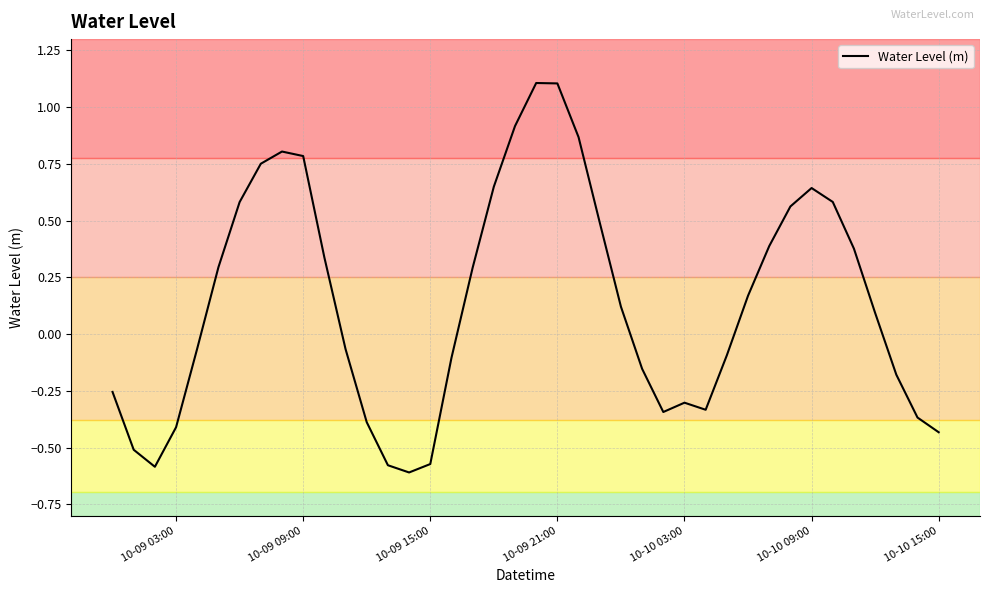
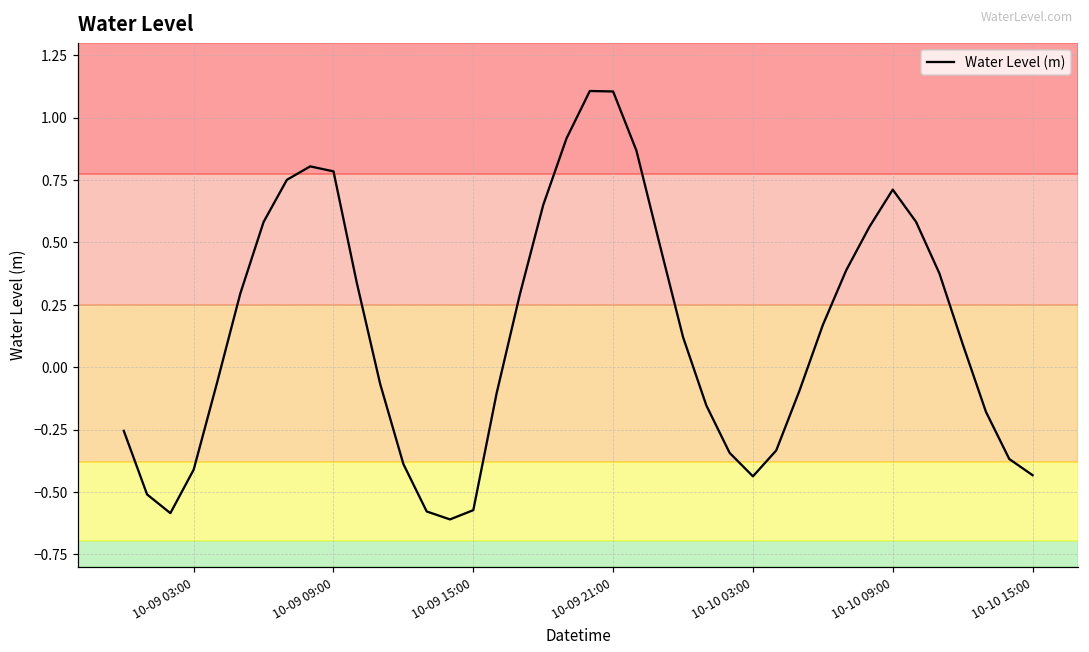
10-10 03:00: -0.30 -> -0.44
10-10 09:00: 0.64 -> 0.71
